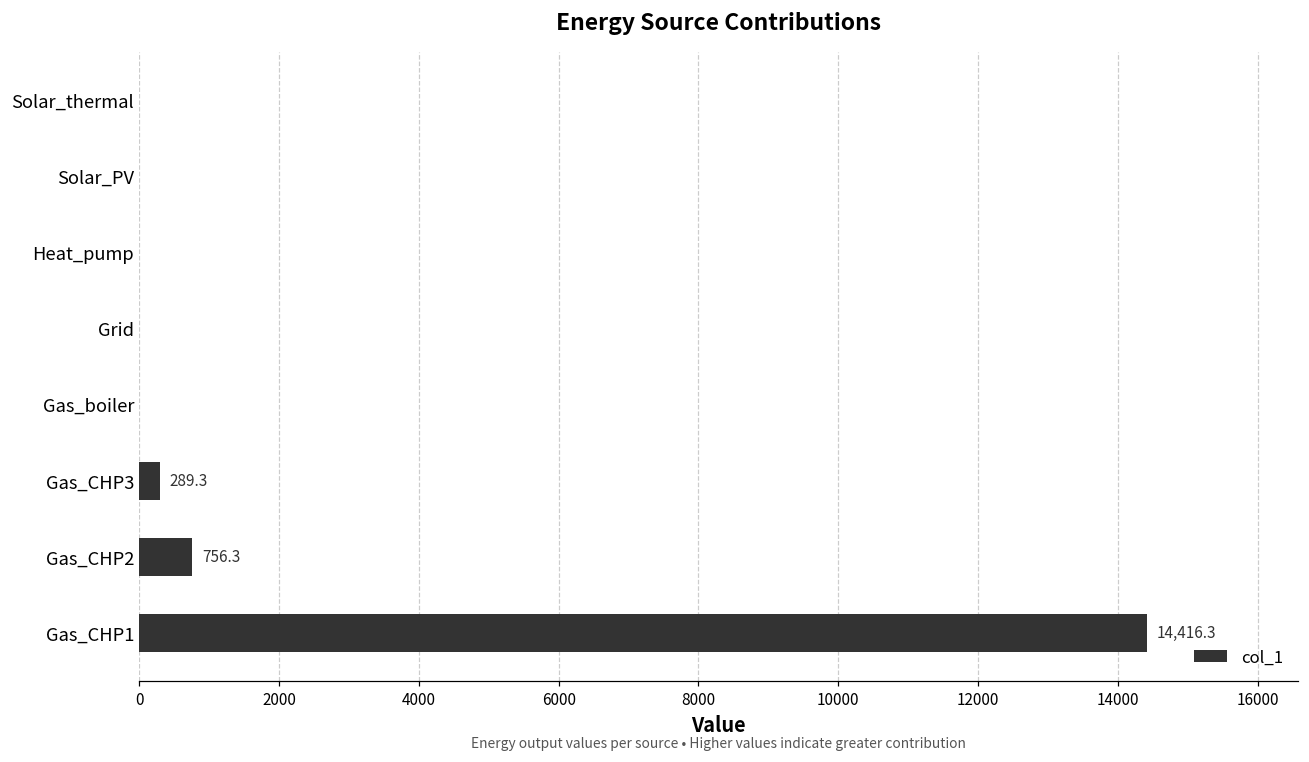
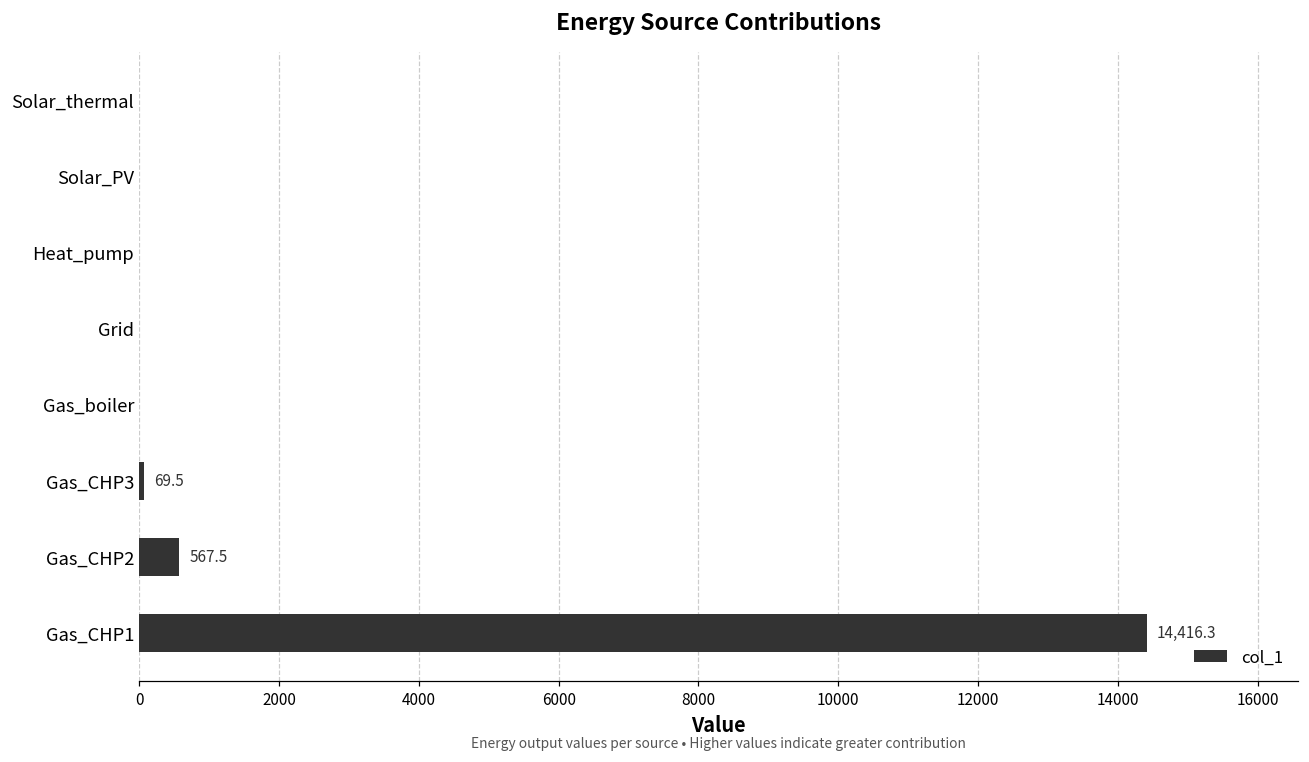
Gas_CHP3: 289.3 -> 69.5
Gas_CHP2: 756.3 -> 567.5
